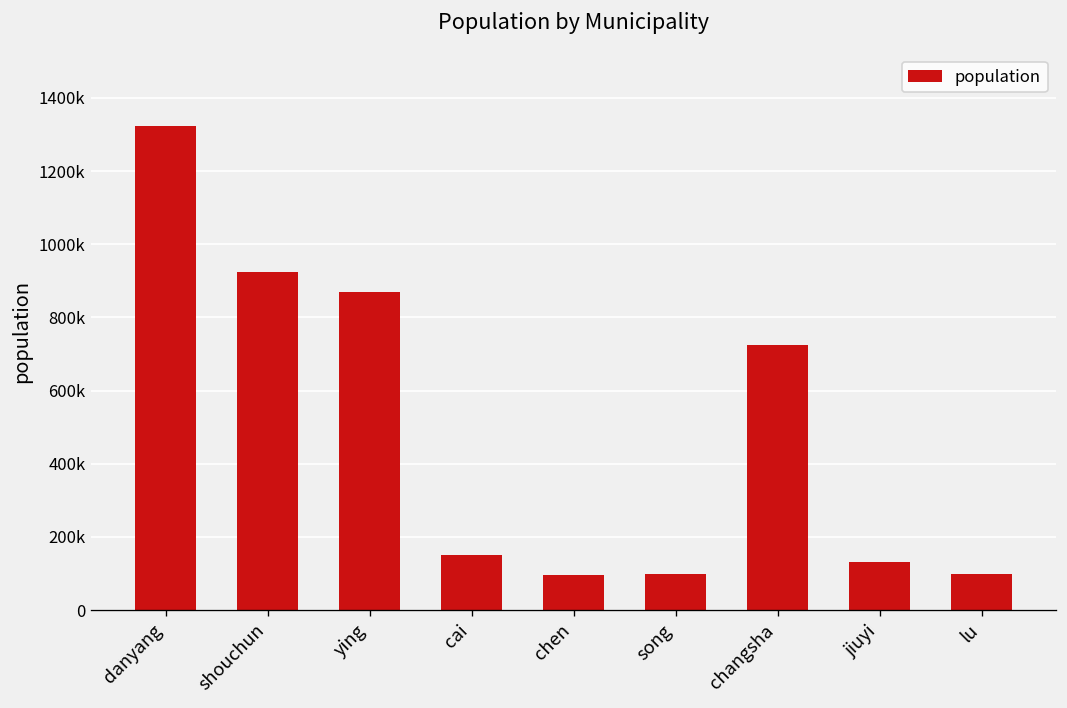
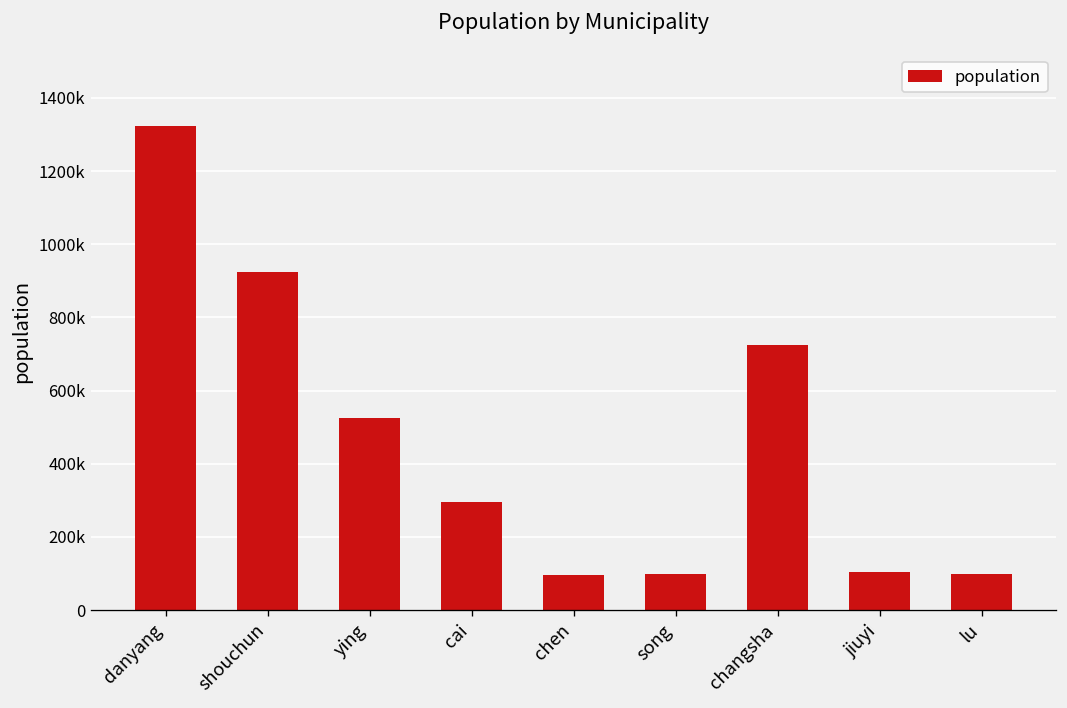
ying: 870000 -> 520000
cai: 150000 -> 290000
jiuyi: 130000 -> 100000
